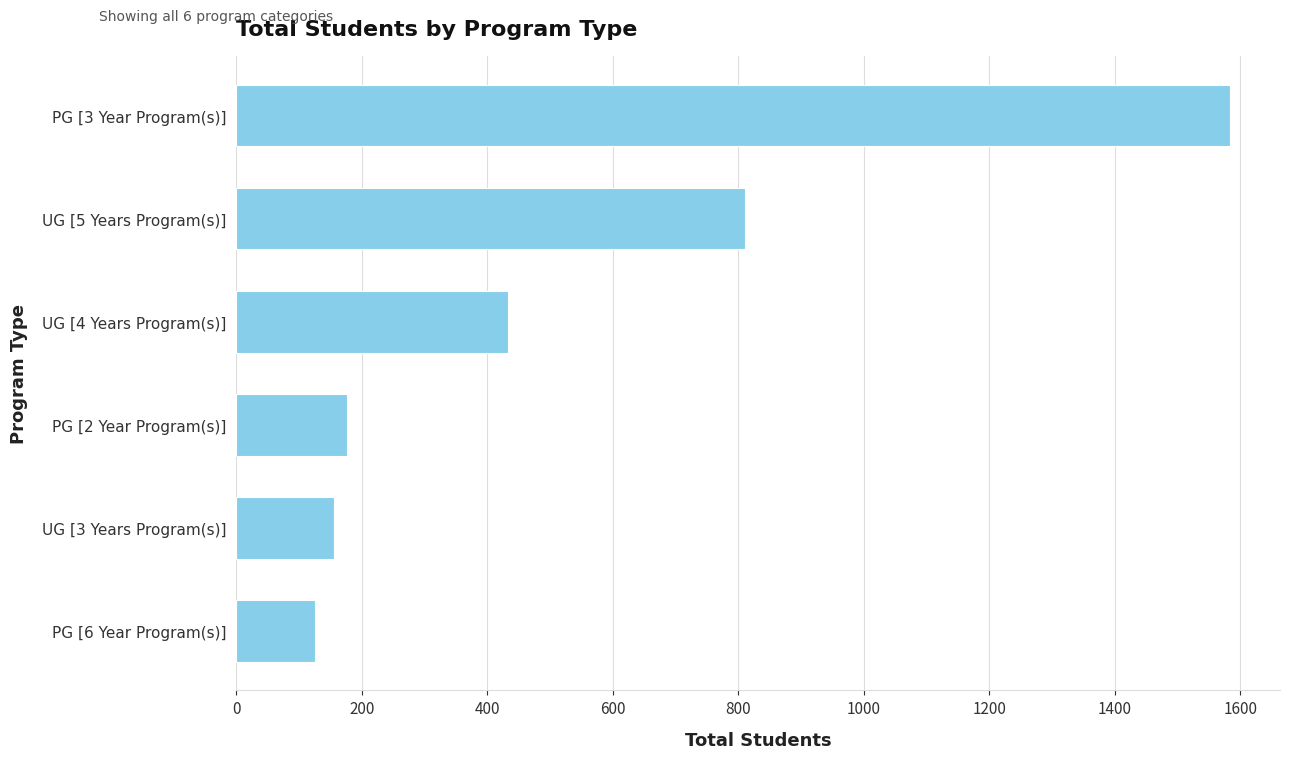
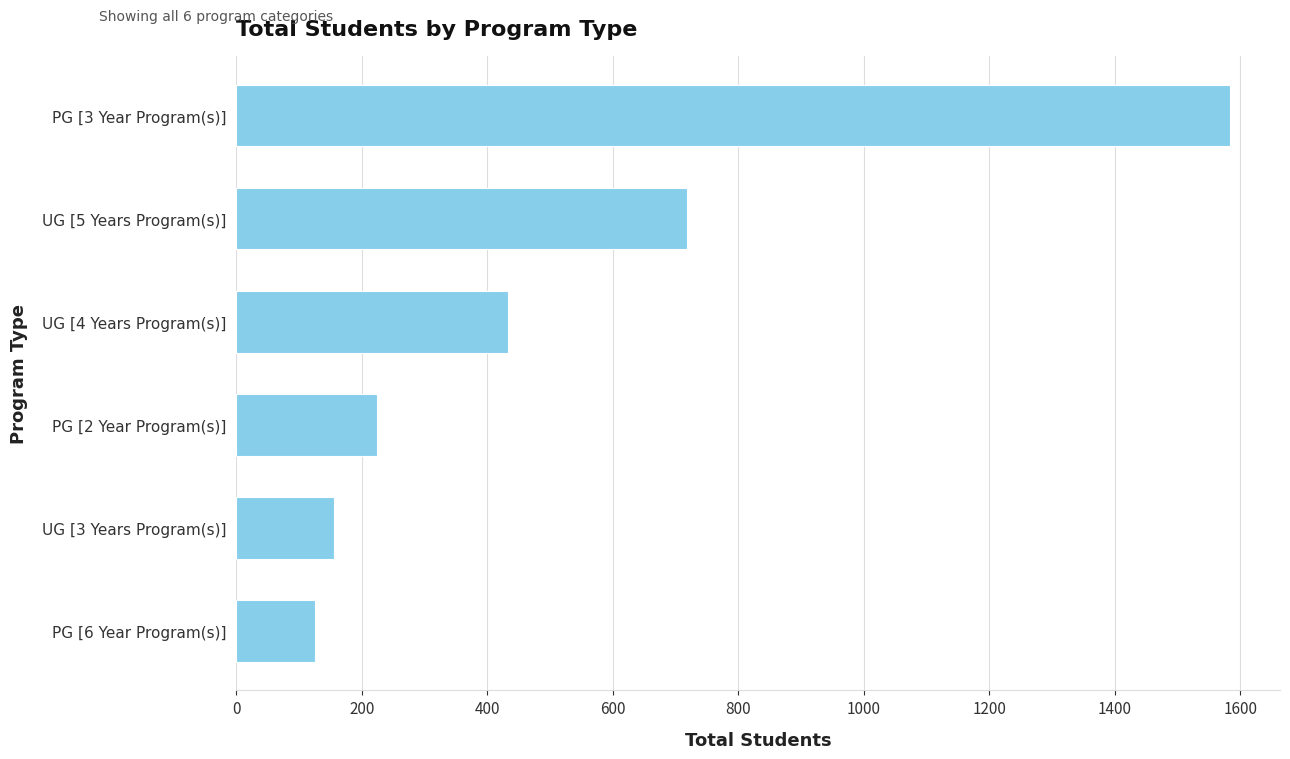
UG [5 Years Program(s)]: 810 -> 720
PG [2 Year Program(s)]: 180 -> 220
